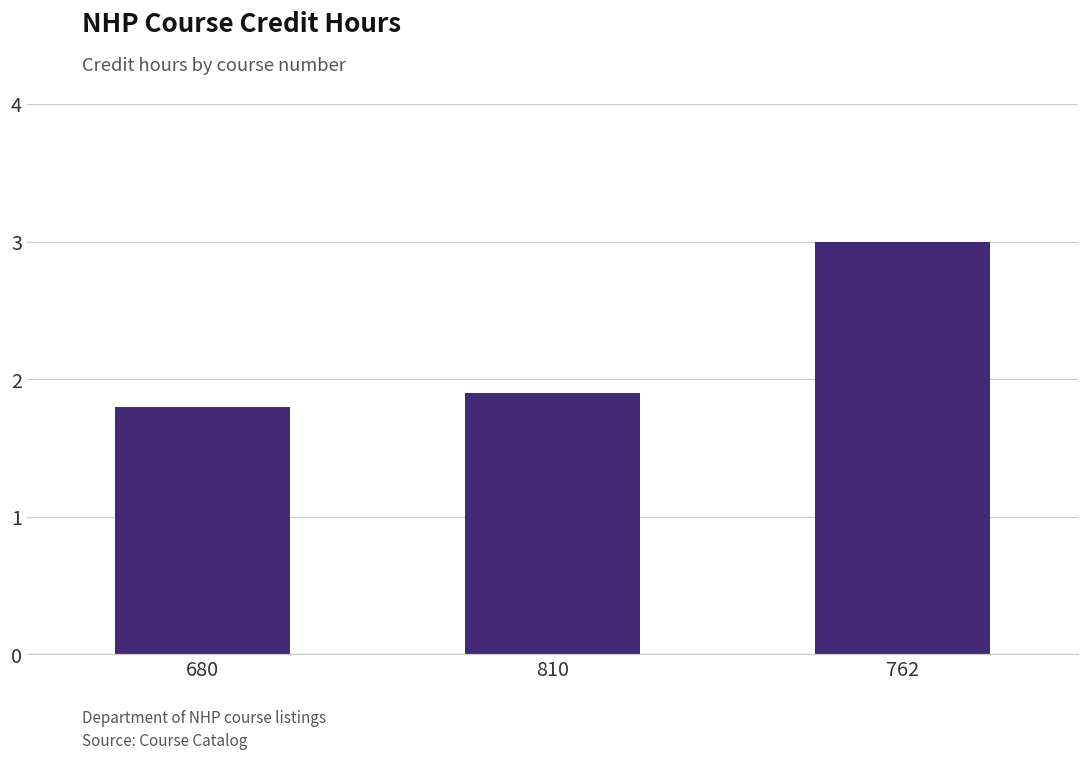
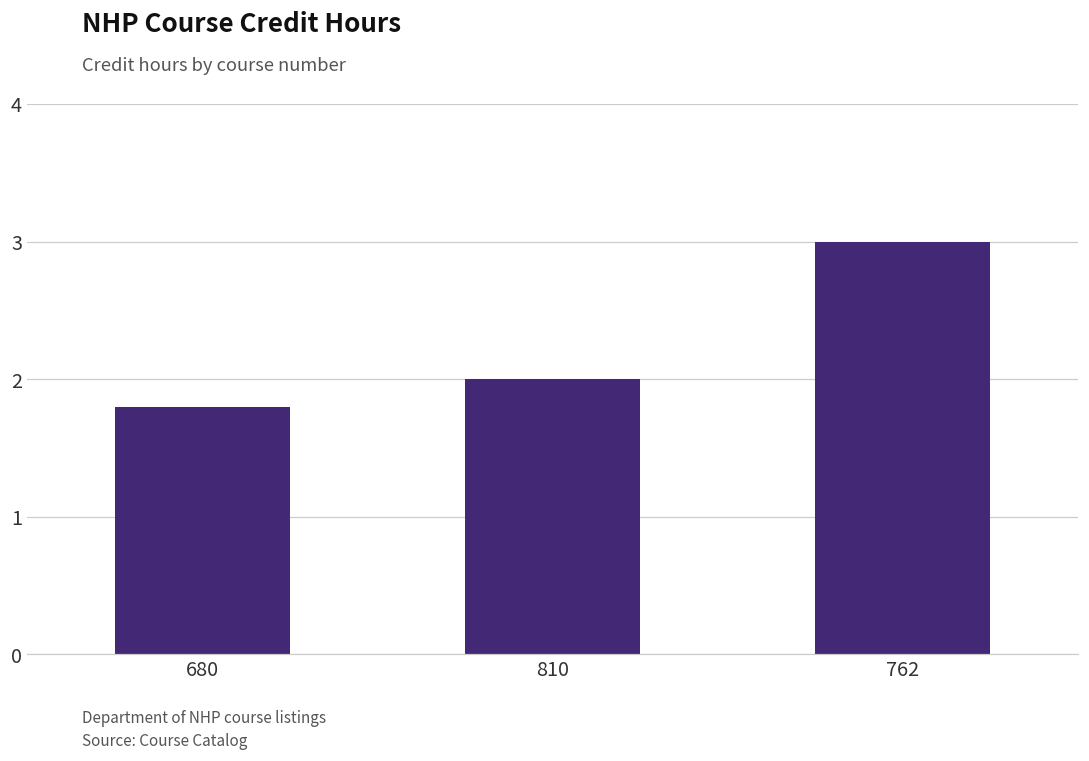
810: 1.9 -> 2.0
